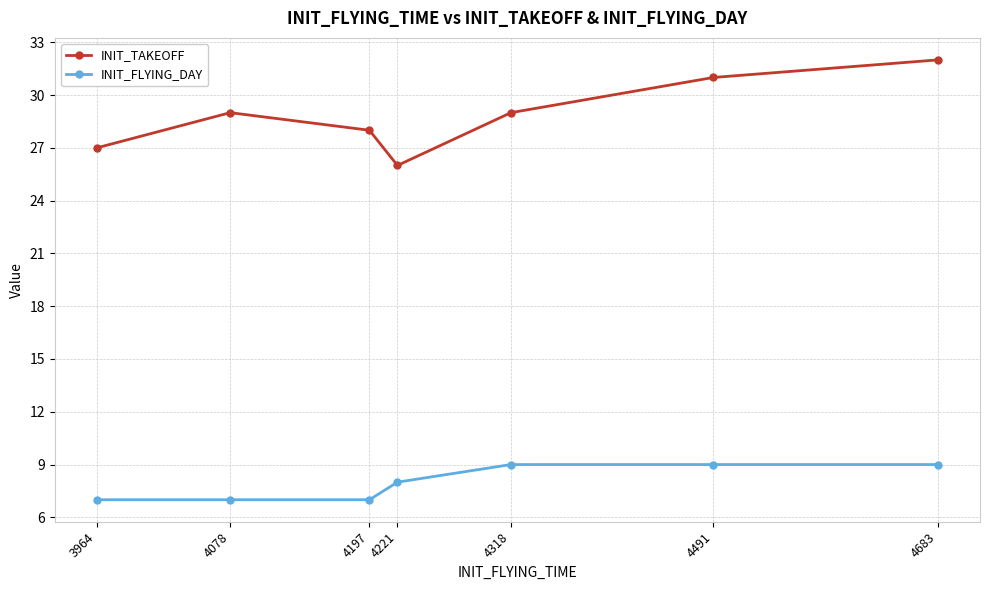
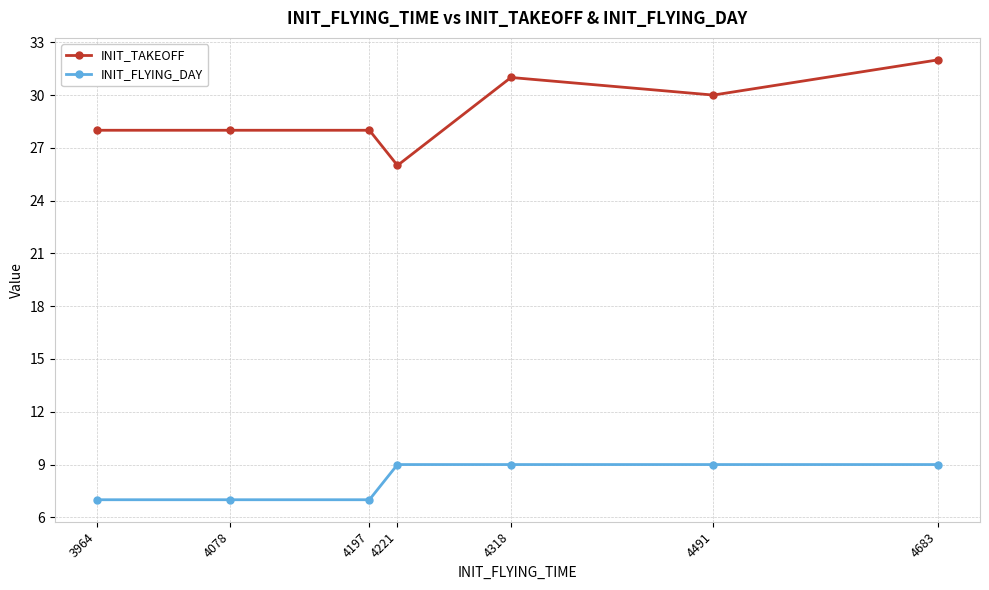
INIT_TAKEOFF, 3964: 27 -> 28
INIT_TAKEOFF, 4078: 29 -> 28
INIT_FLYING_DAY, 4221: 8 -> 9
INIT_TAKEOFF, 4318: 29 -> 31
INIT_TAKEOFF, 4491: 31 -> 30
